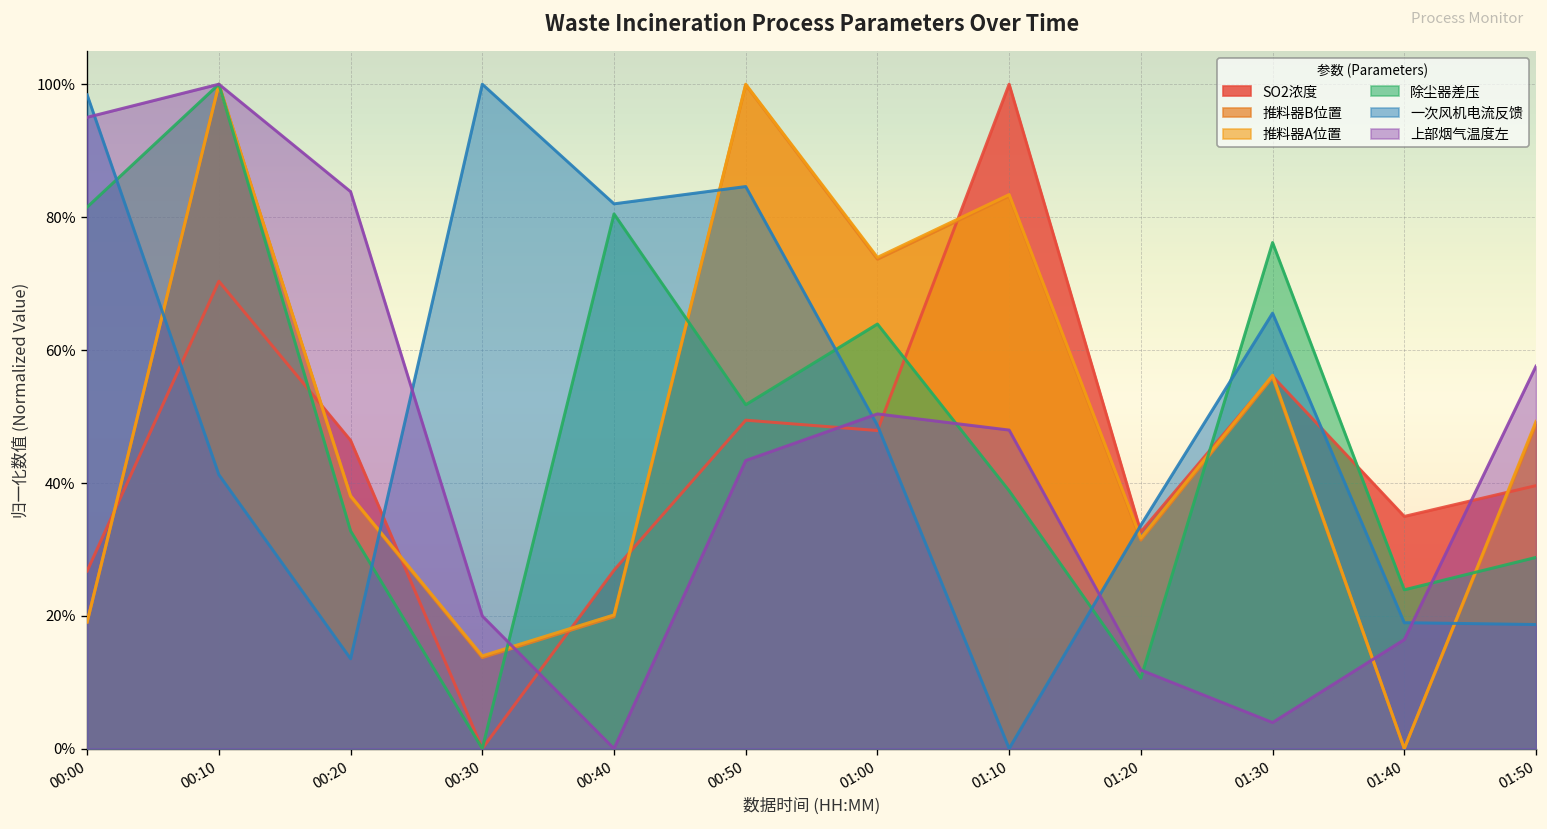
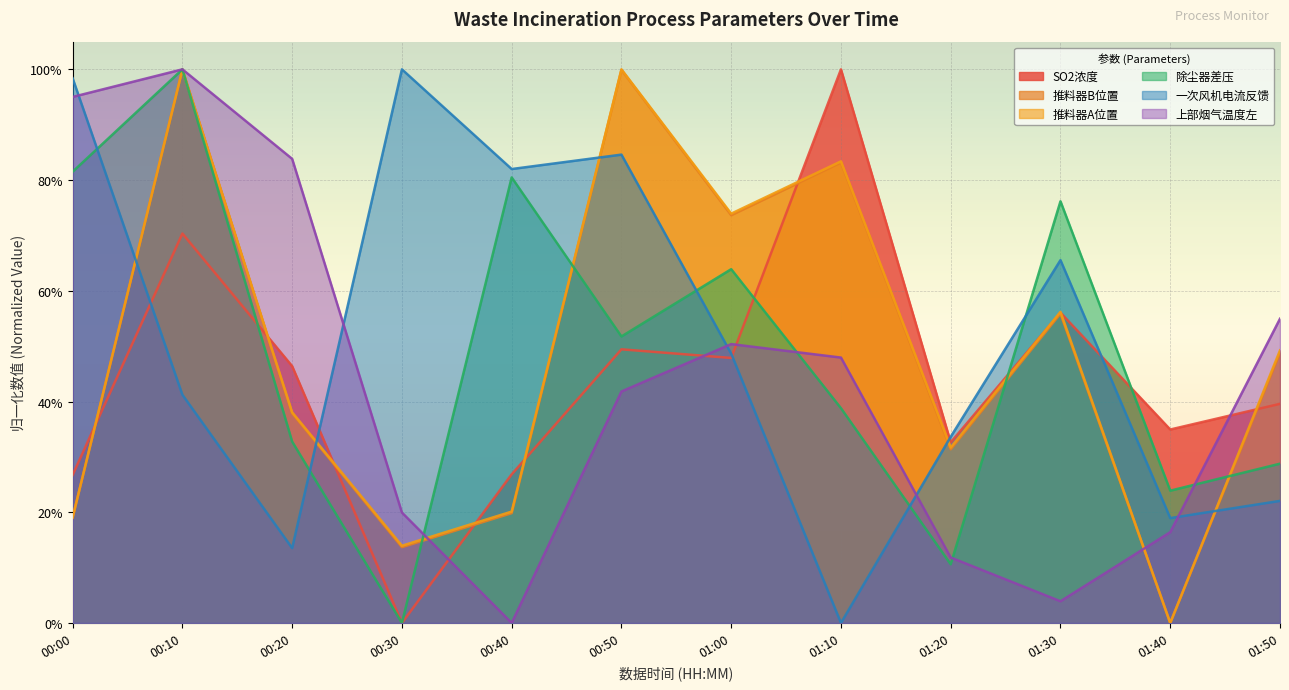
上部烟气温度左, 00:50: 43% -> 42%
一次风机电流反馈, 01:50: 19% -> 22%
上部烟气温度左, 01:50: 58% -> 55%
